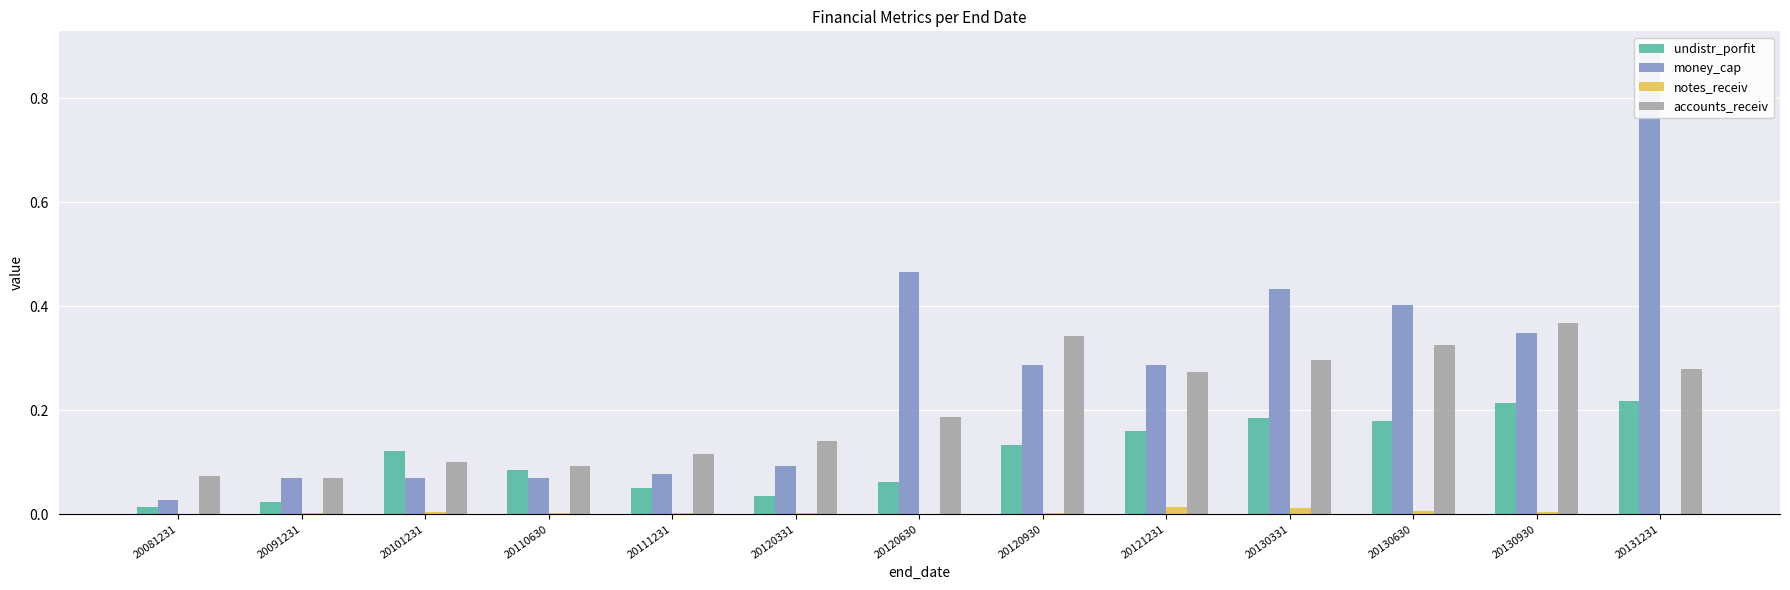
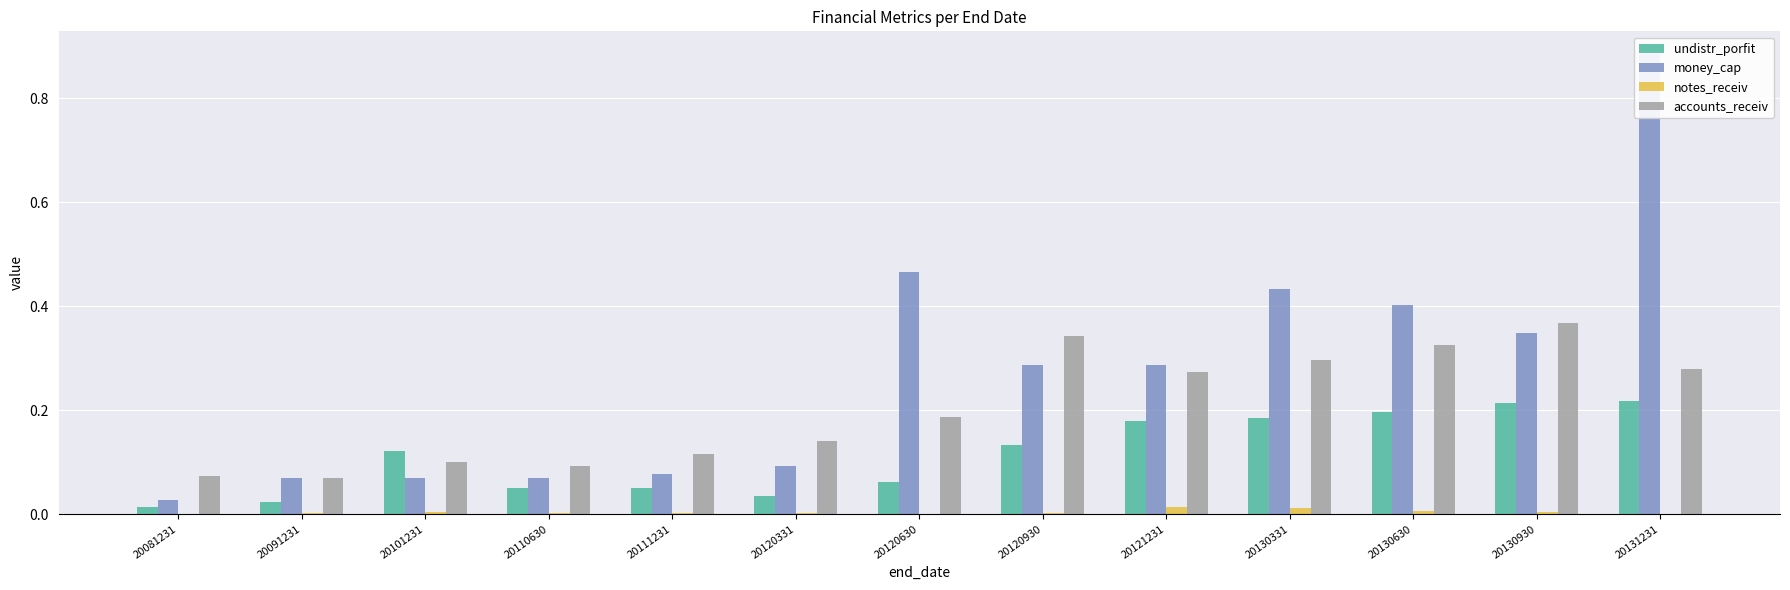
undistr_porfit, 20110630: 0.08 -> 0.05
undistr_porfit, 20121231: 0.16 -> 0.18
undistr_porfit, 20130630: 0.18 -> 0.20
